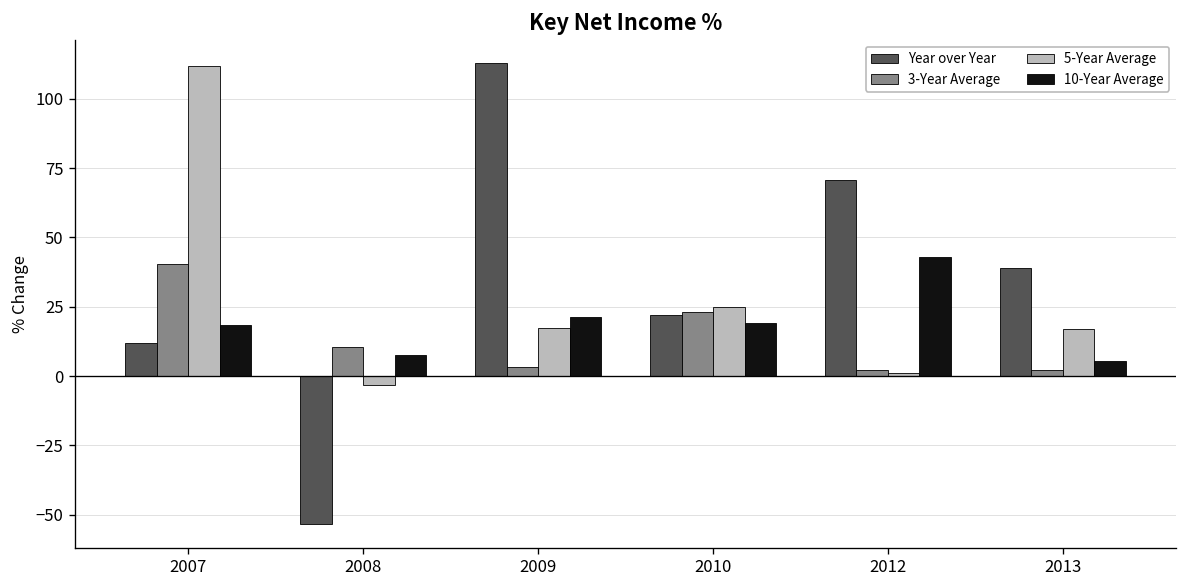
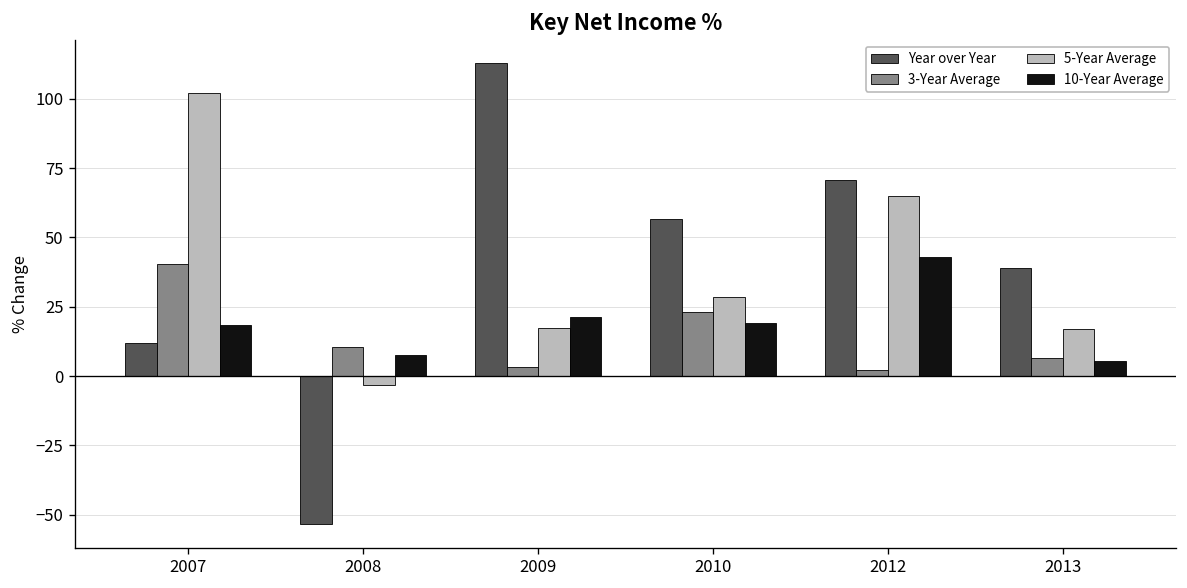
5-Year Average, 2007: 112 -> 102
Year over Year, 2010: 22 -> 57
5-Year Average, 2010: 25 -> 28
5-Year Average, 2012: 1 -> 65
3-Year Average, 2013: 2 -> 7
